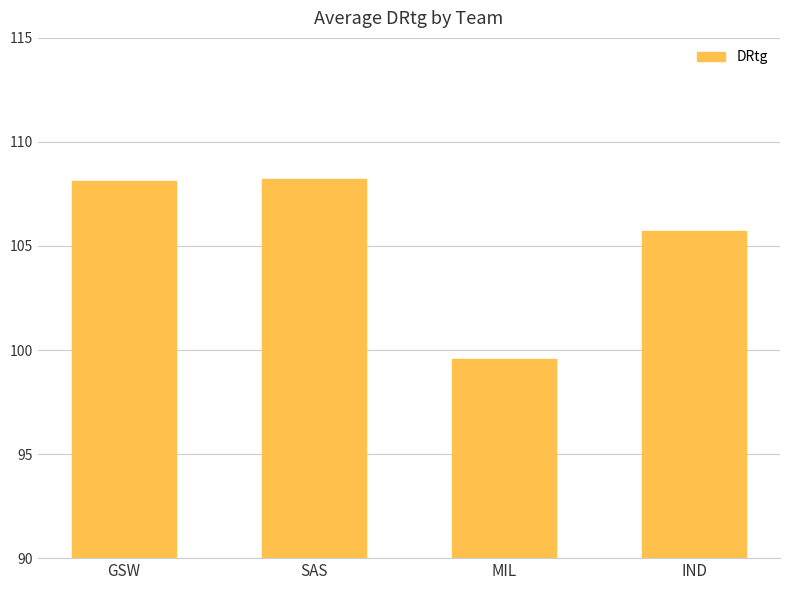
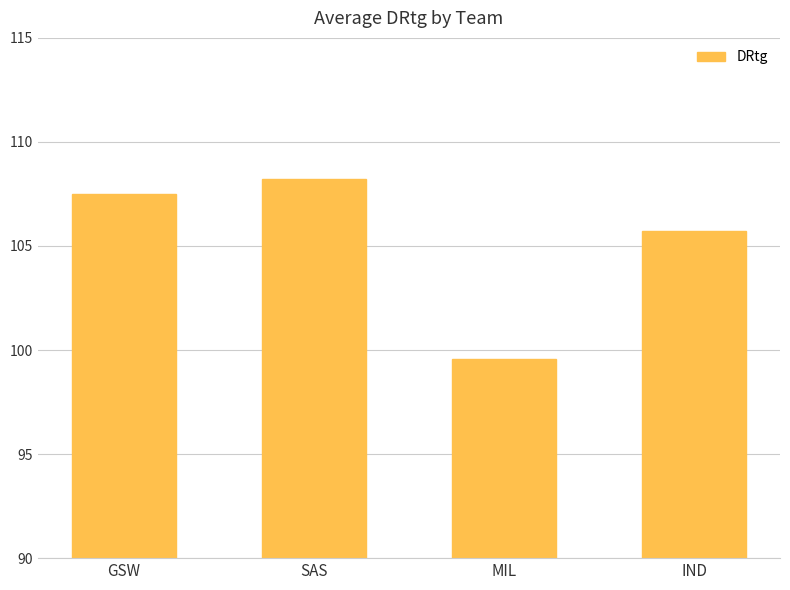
GSW: 108.1 -> 107.5
